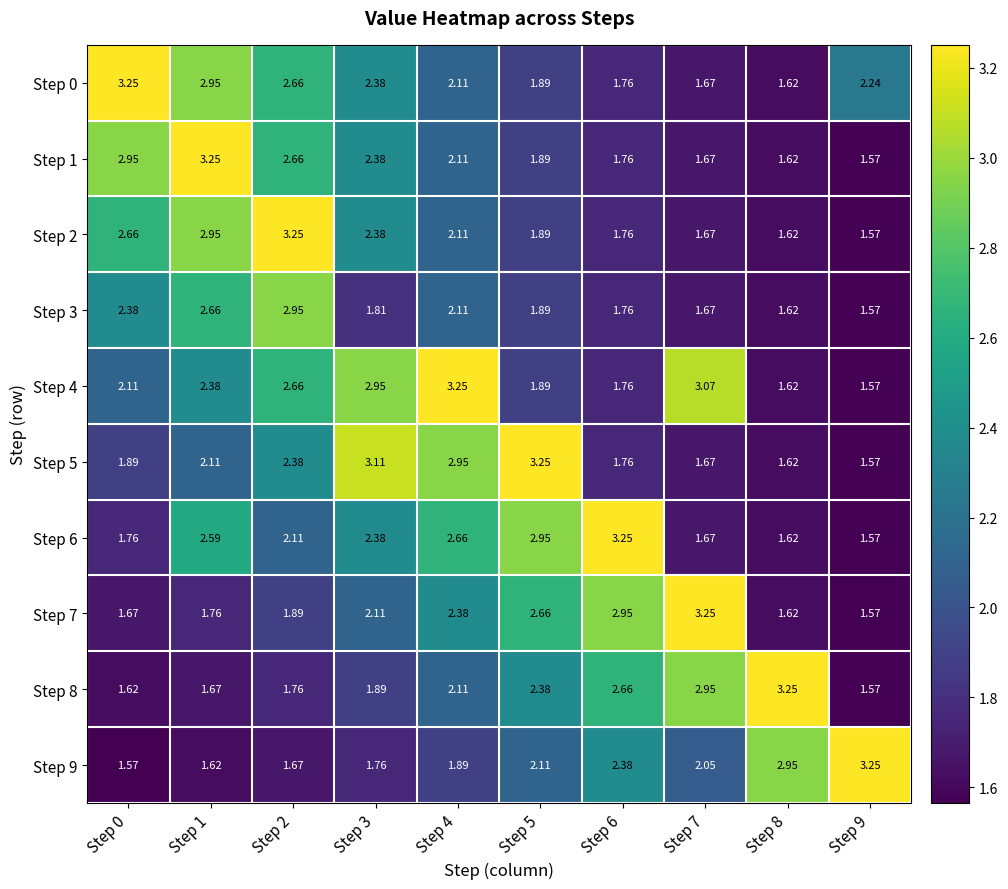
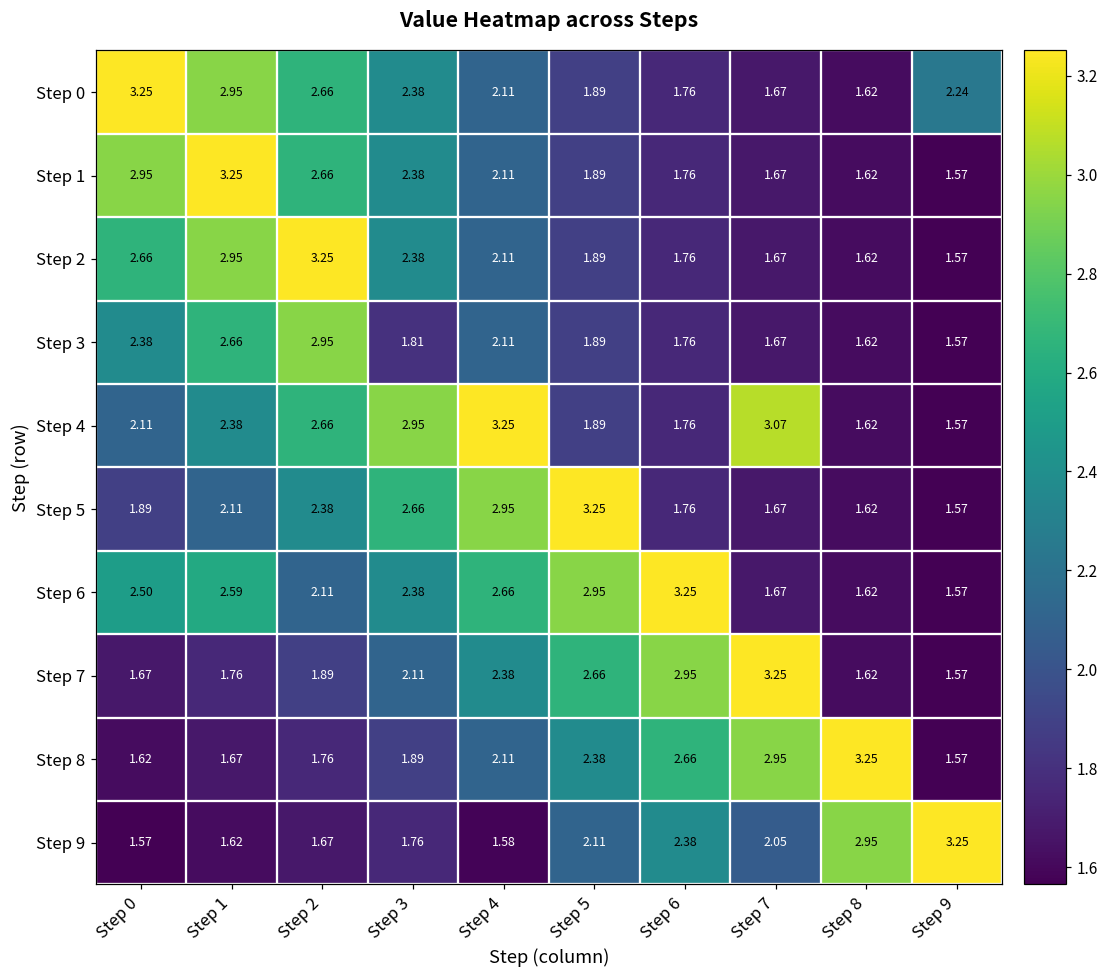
Step 5, Step 3: 3.11 -> 2.66
Step 6, Step 0: 1.76 -> 2.50
Step 9, Step 4: 1.89 -> 1.58
